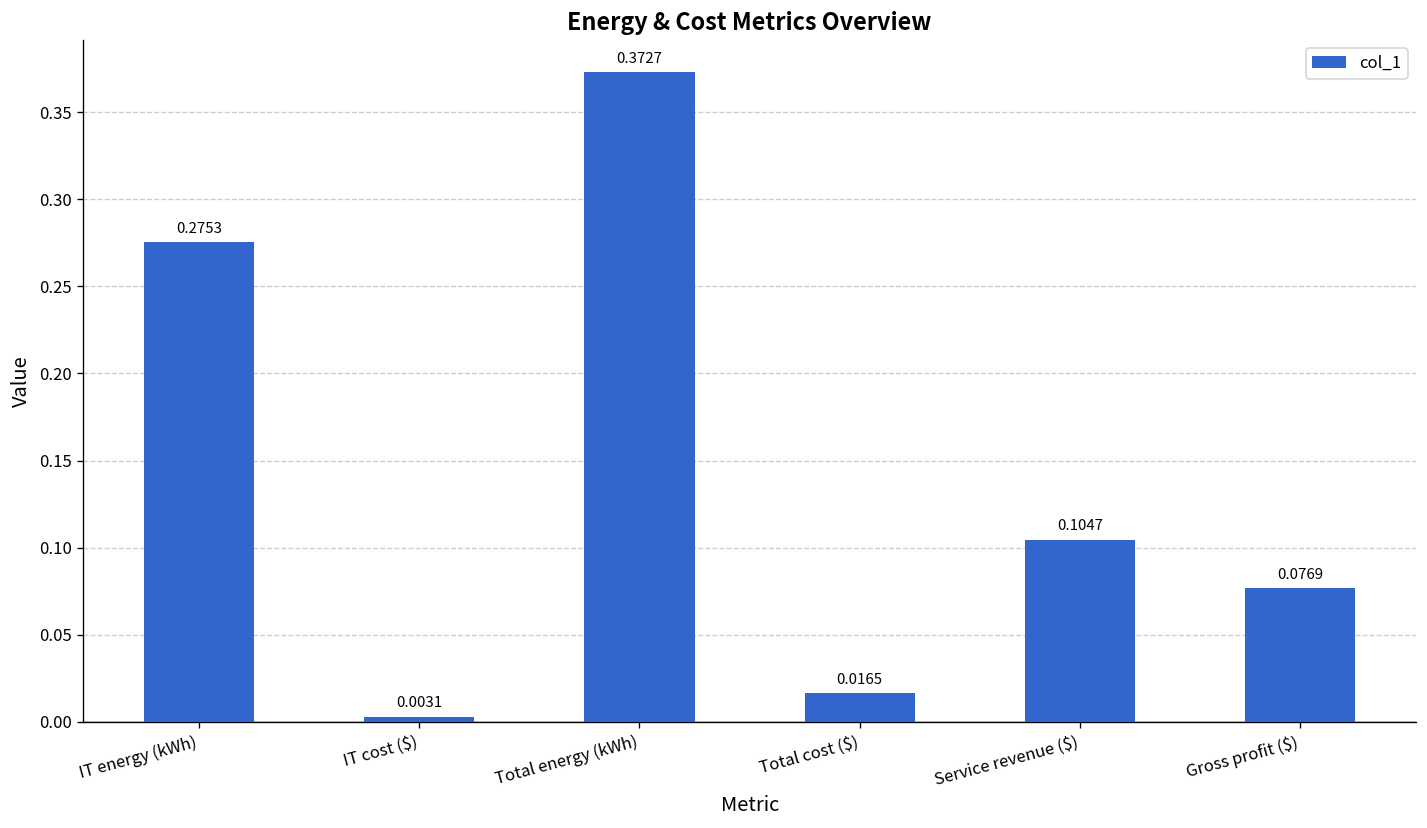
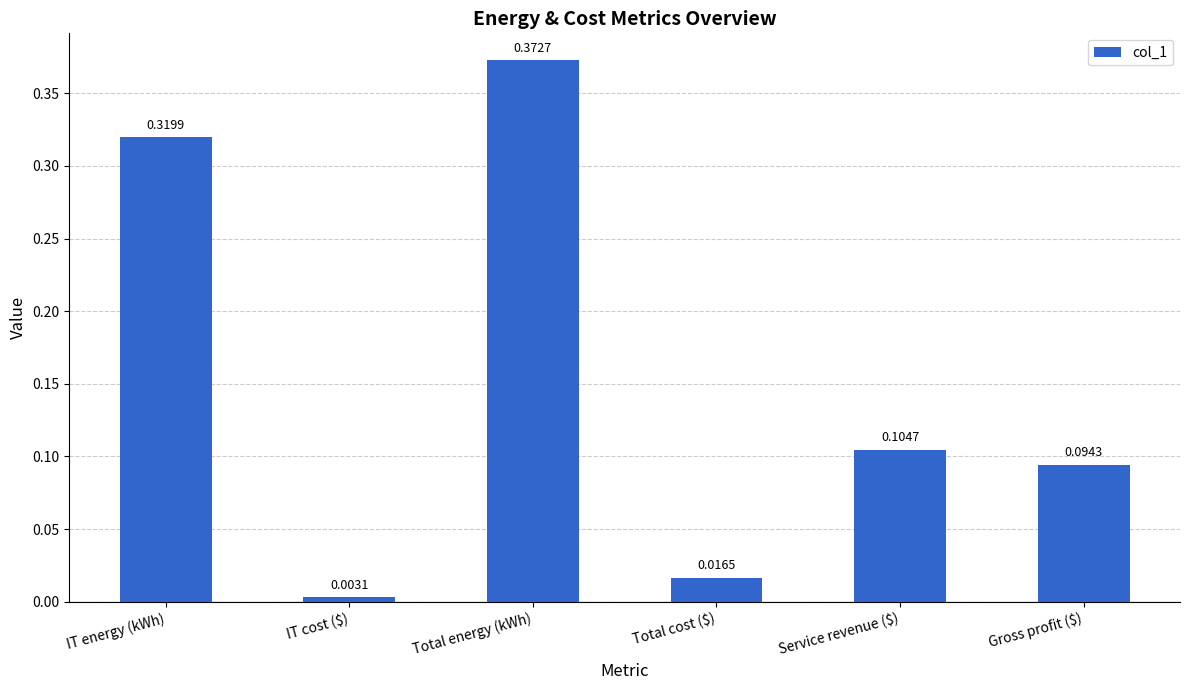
IT energy (kWh): 0.2753 -> 0.3199
Gross profit ($): 0.0769 -> 0.0943
